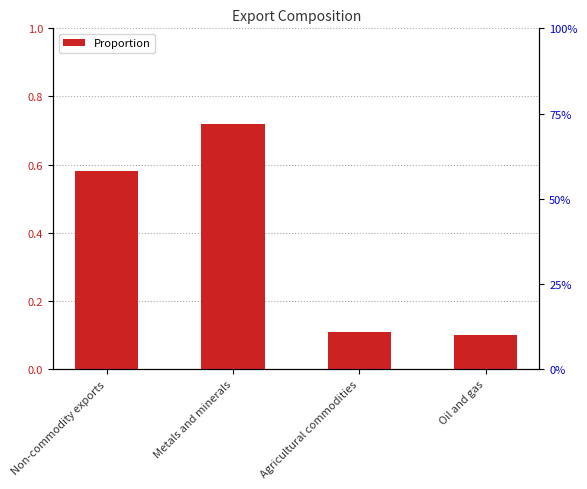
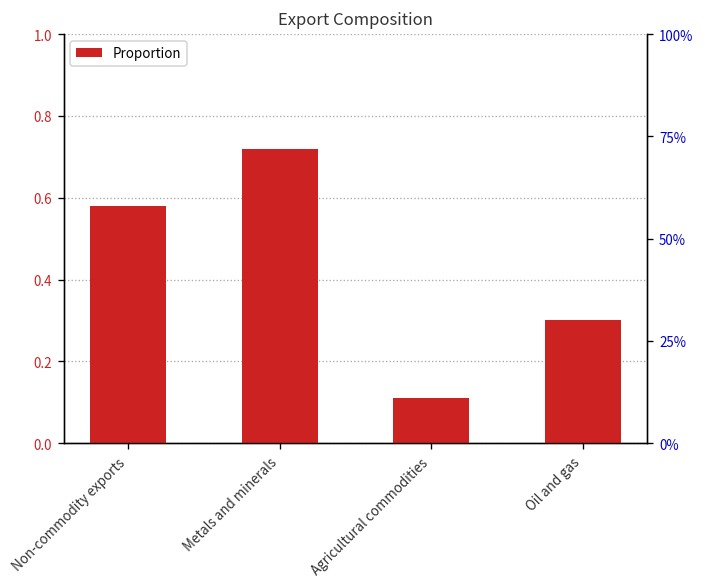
Oil and gas: 0.1 -> 0.3
